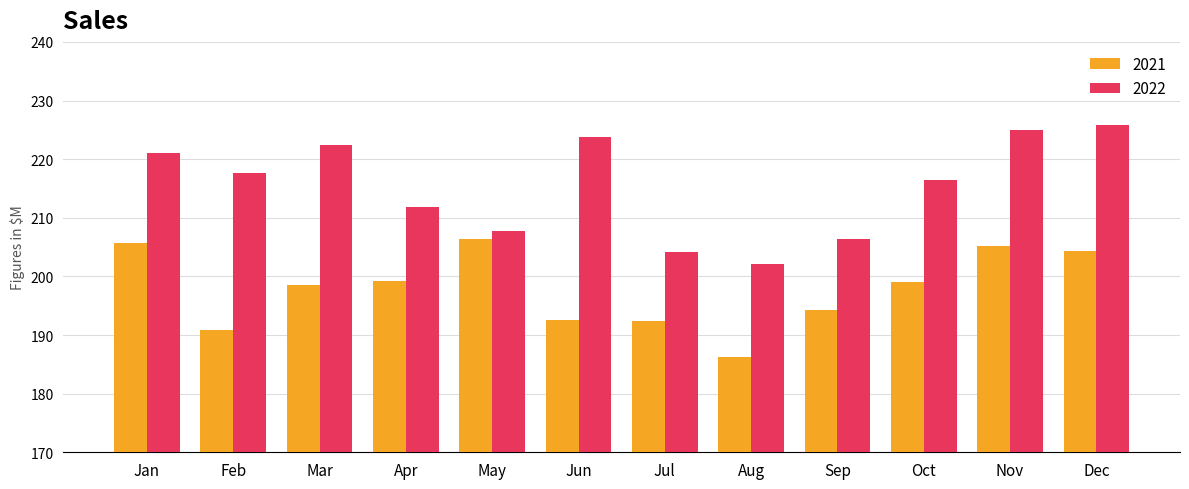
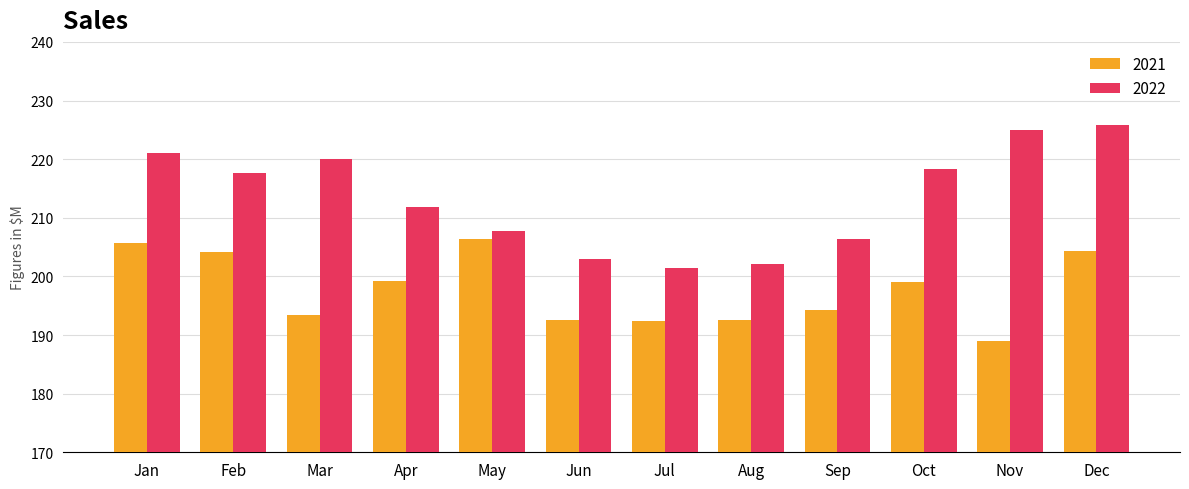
2021, Feb: 191 -> 204
2021, Mar: 199 -> 194
2022, Mar: 222 -> 220
2022, Jun: 224 -> 203
2022, Jul: 204 -> 202
2021, Aug: 186 -> 193
2022, Oct: 216 -> 218
2021, Nov: 205 -> 189
